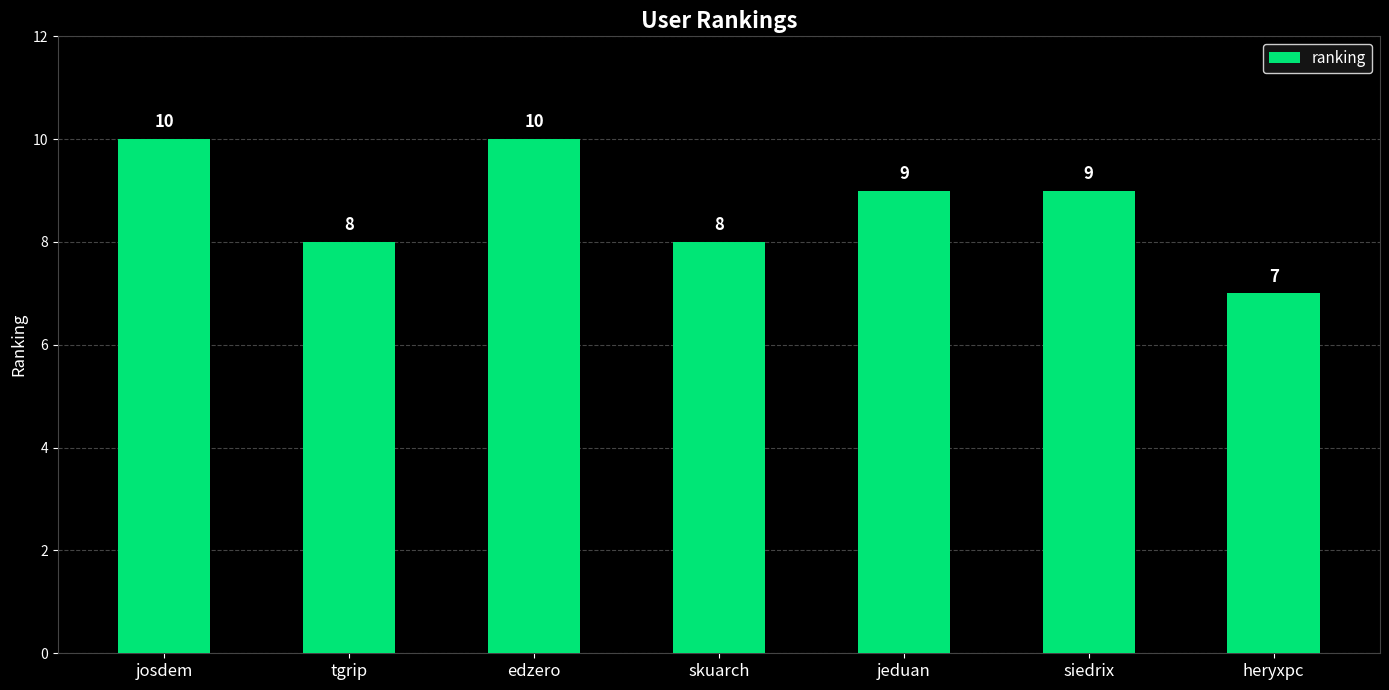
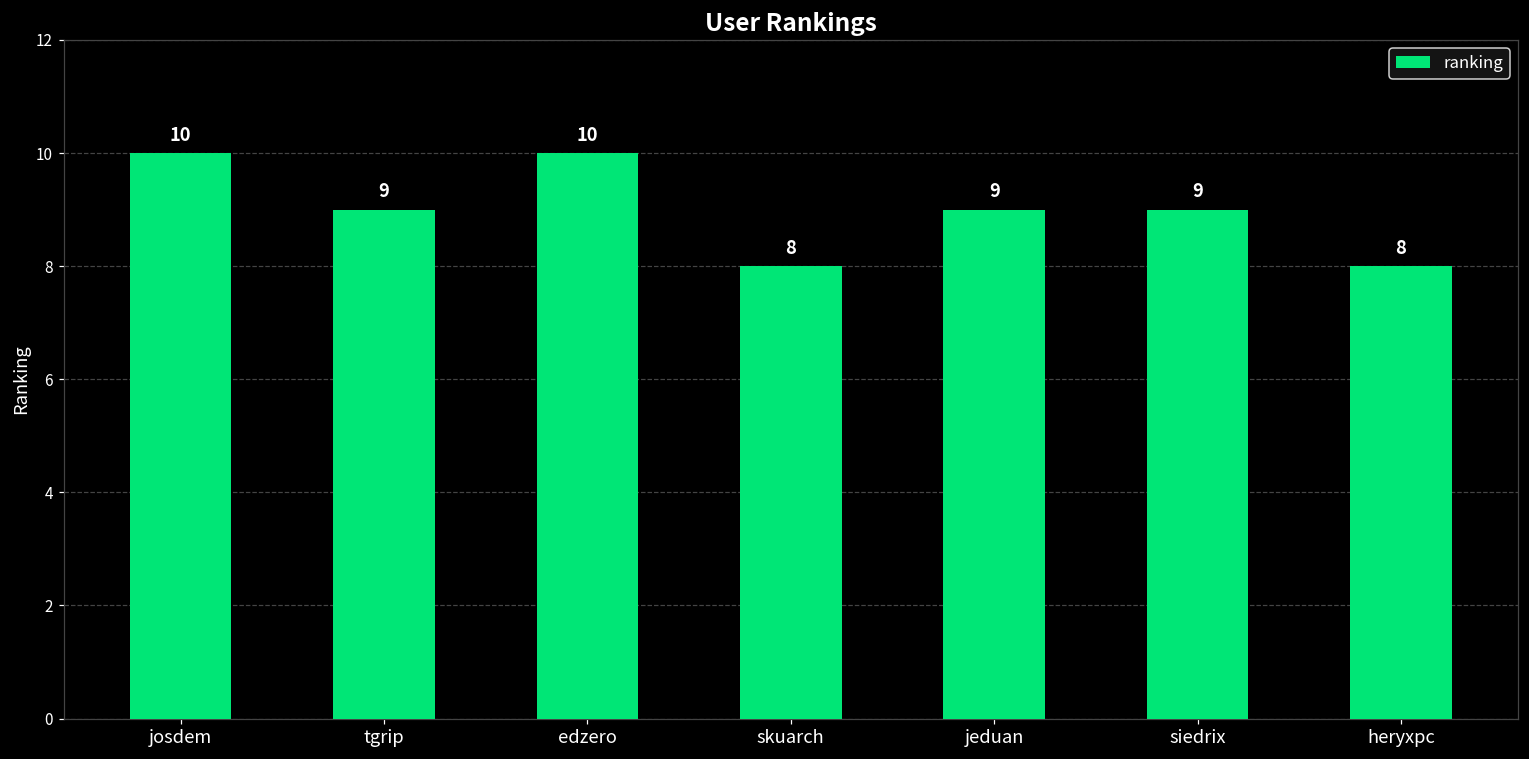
tgrip: 8 -> 9
heryxpc: 7 -> 8
